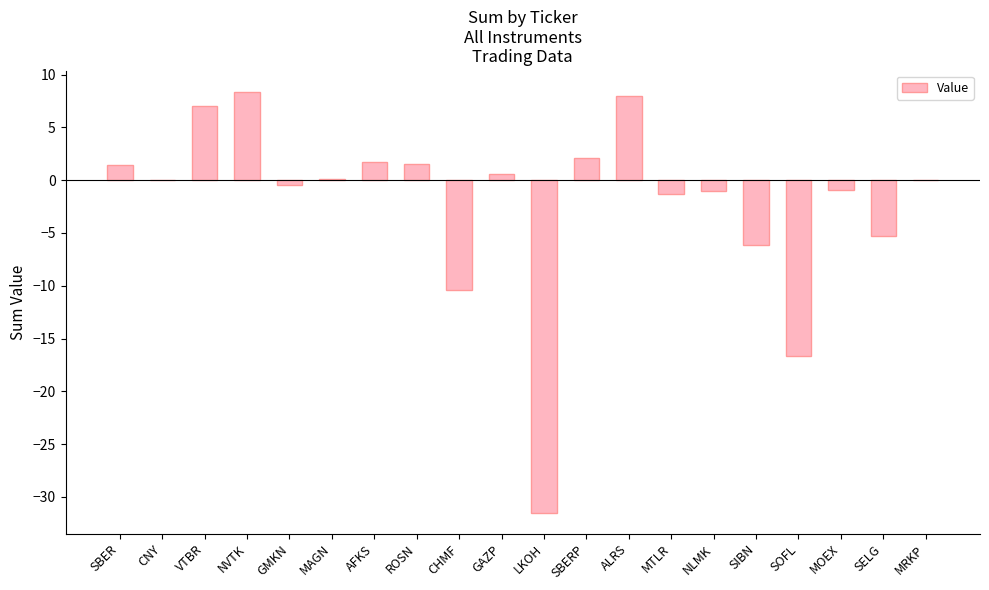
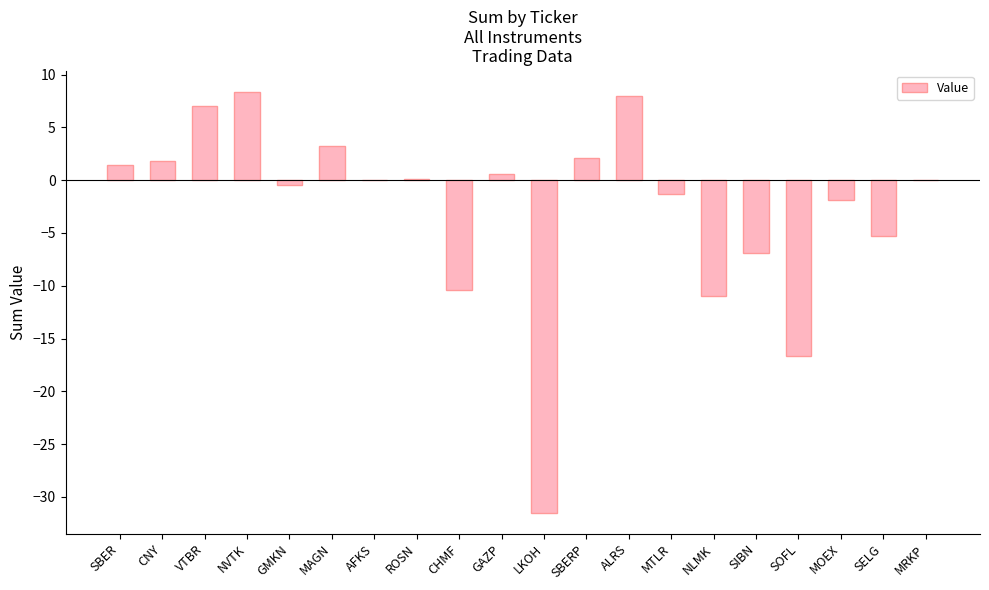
CNY: 0.0 -> 1.9
MAGN: 0.2 -> 3.3
AFKS: 1.7 -> 0.1
ROSN: 1.5 -> 0.2
NLMK: -1.1 -> -11.0
SIBN: -6.1 -> -6.9
MOEX: -0.9 -> -1.9
